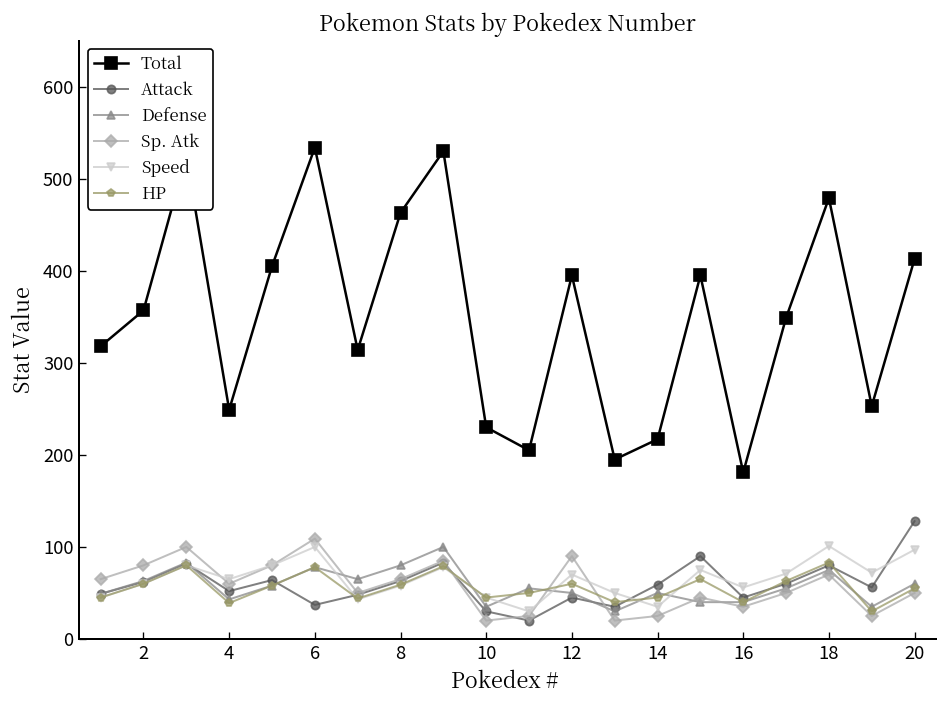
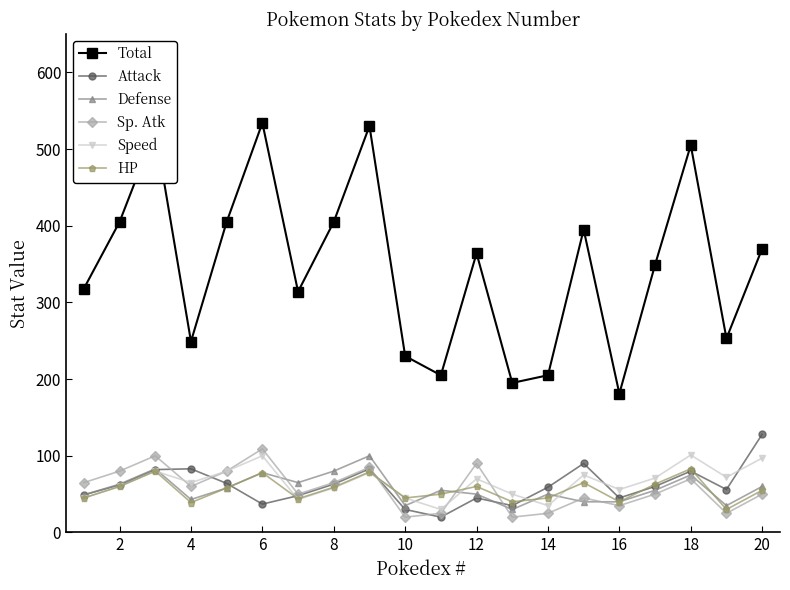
Total, 2: 360 -> 410
Attack, 4: 50 -> 80
Total, 8: 460 -> 410
Total, 12: 400 -> 360
Total, 14: 220 -> 210
Total, 18: 480 -> 510
Total, 20: 410 -> 370
